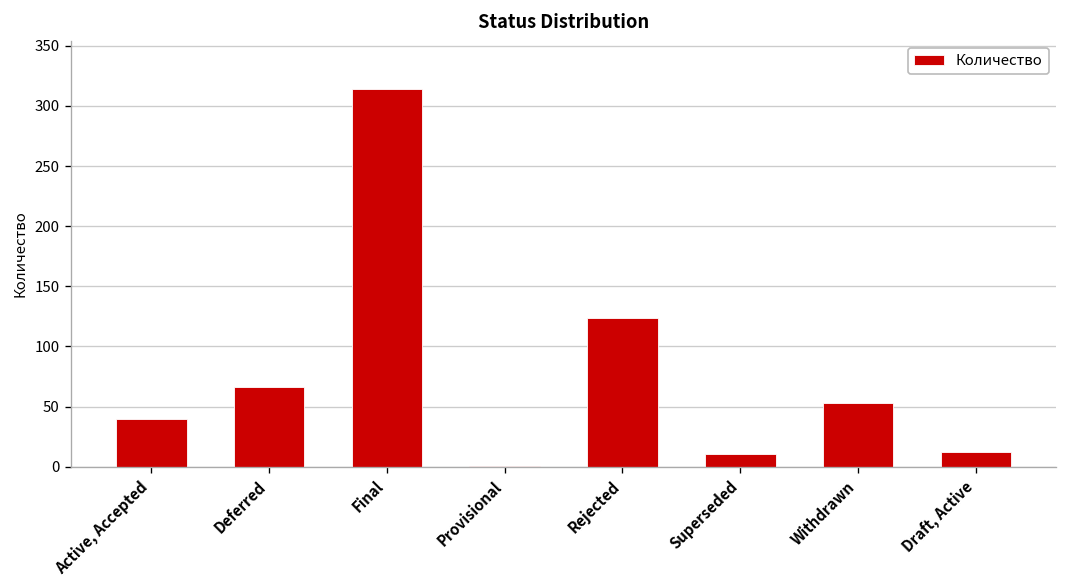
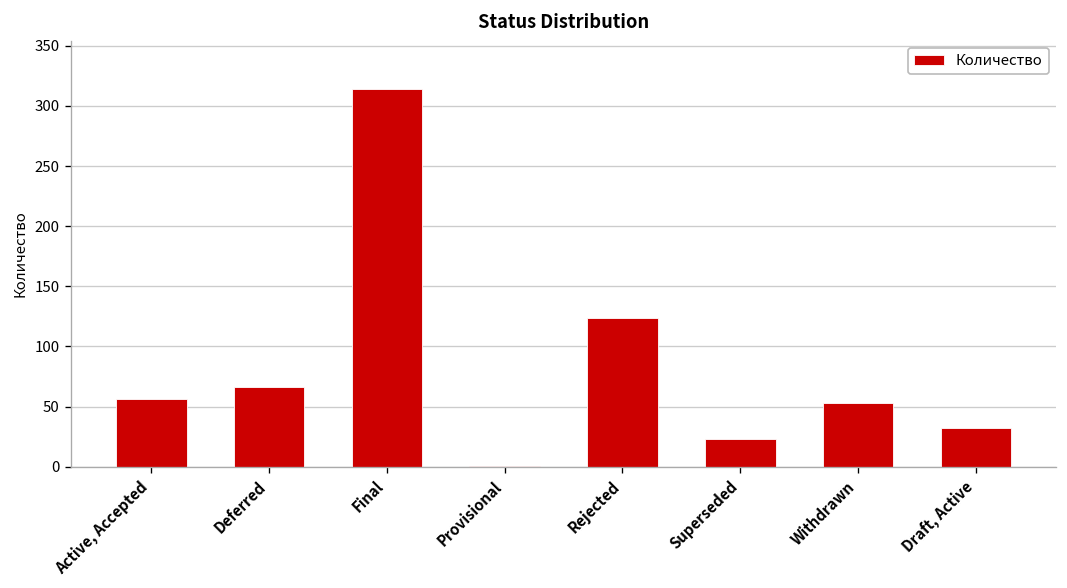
Active, Accepted: 40 -> 56
Superseded: 11 -> 23
Draft, Active: 12 -> 32
